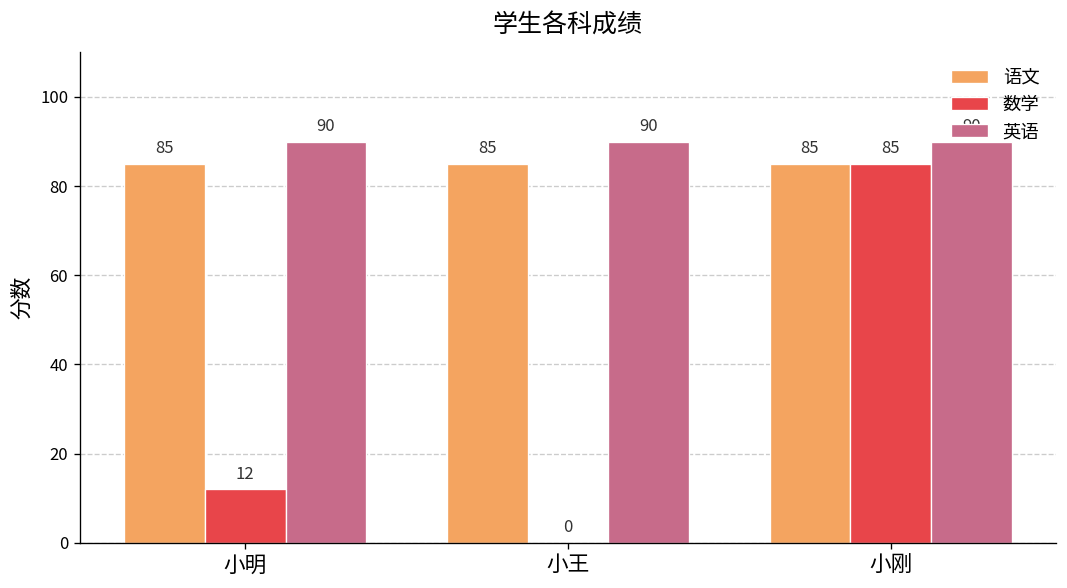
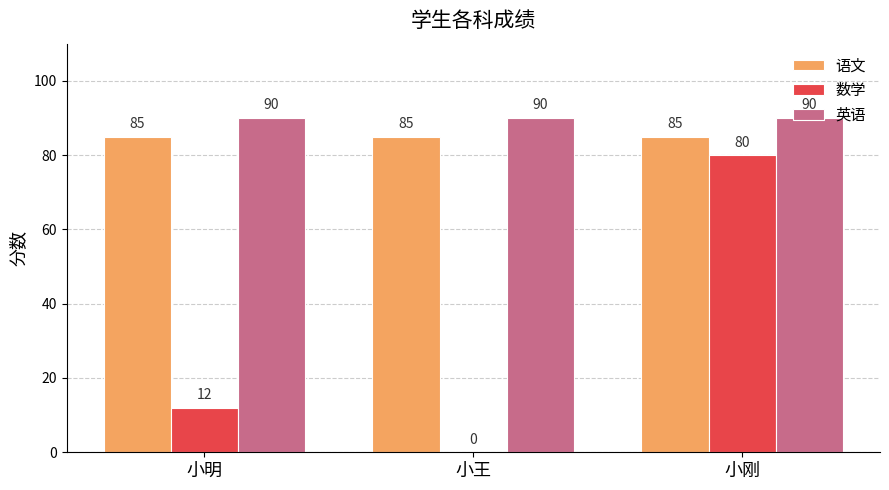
数学, 小刚: 85 -> 80
